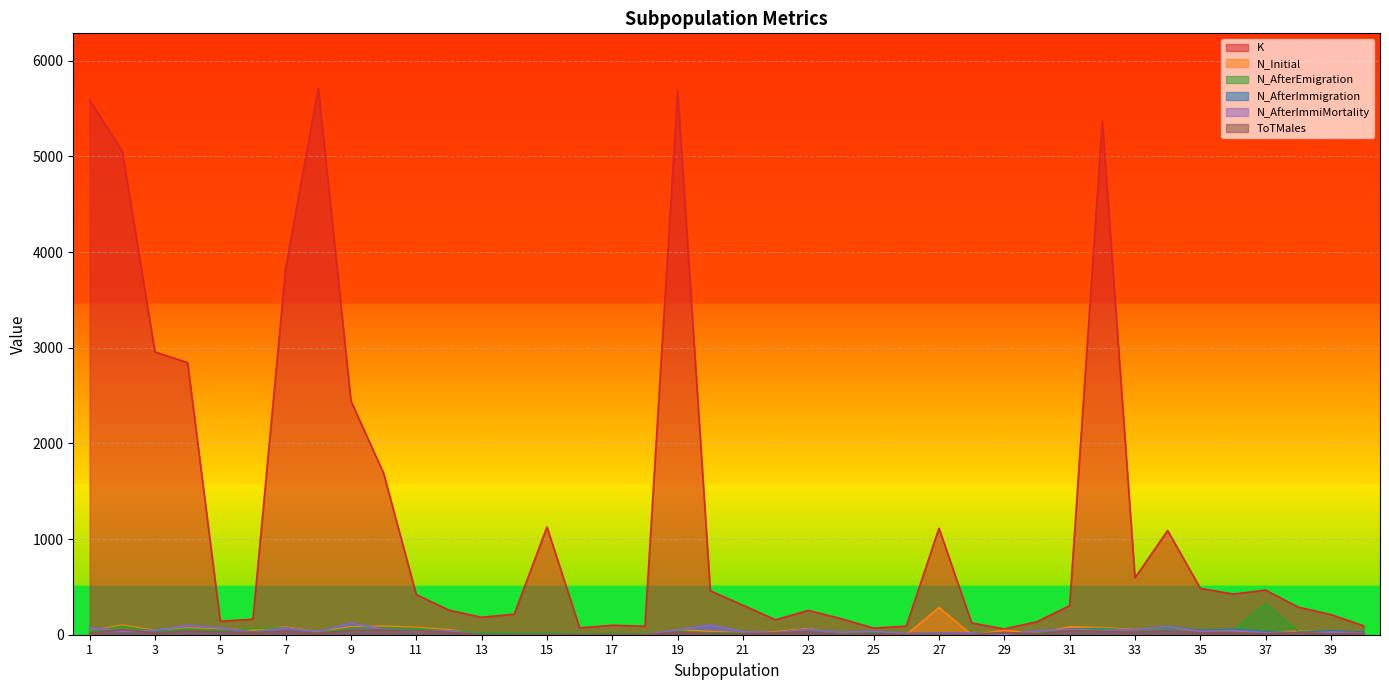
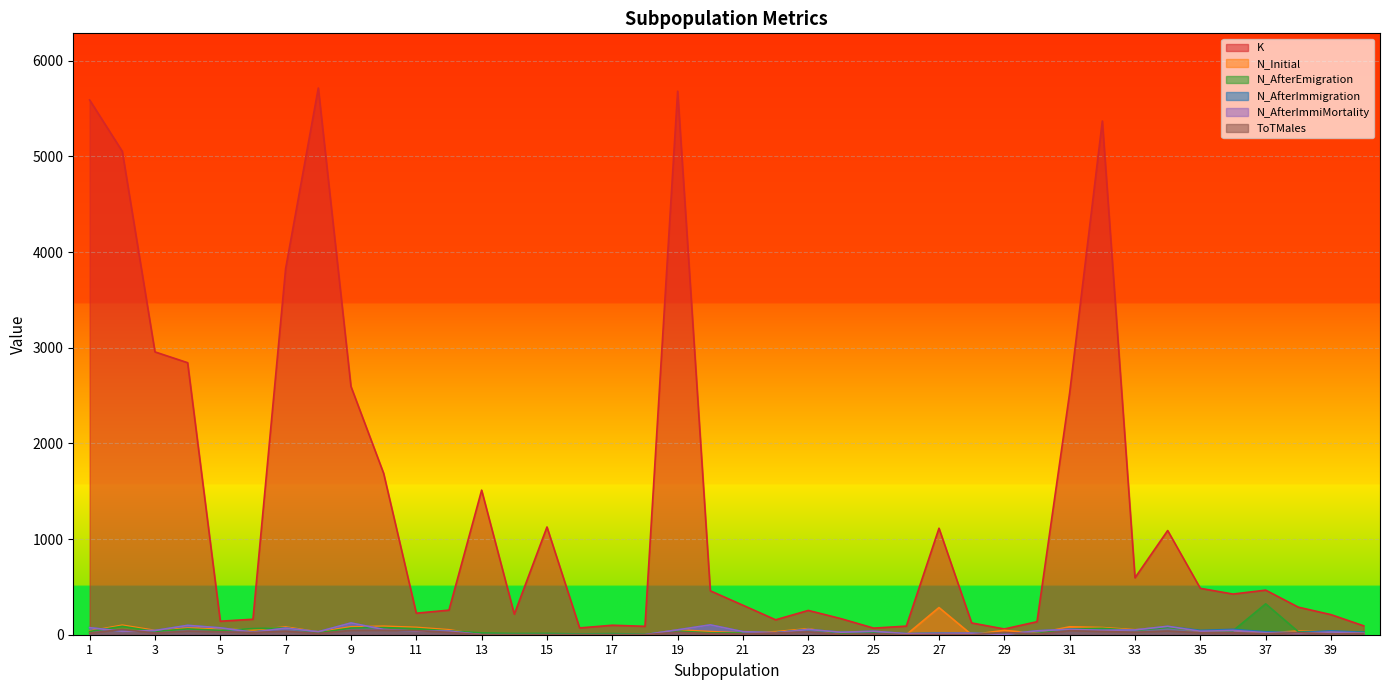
K, 9: 2400 -> 2600
K, 11: 400 -> 200
K, 13: 200 -> 1500
K, 31: 300 -> 2500
